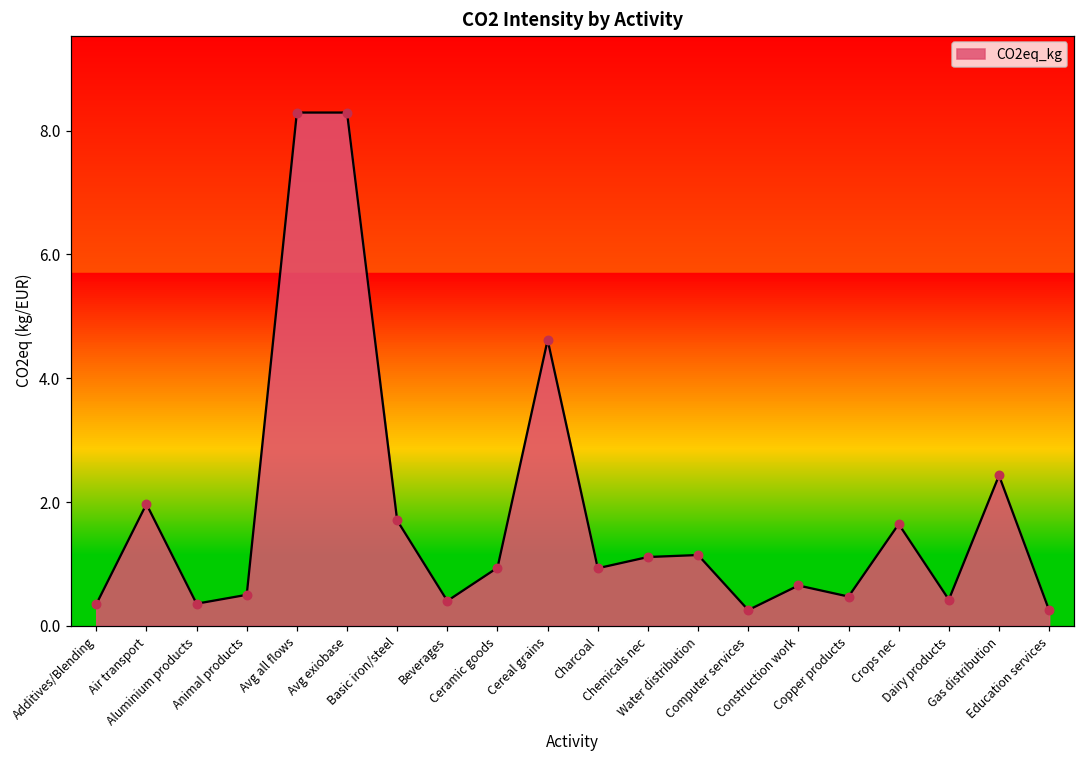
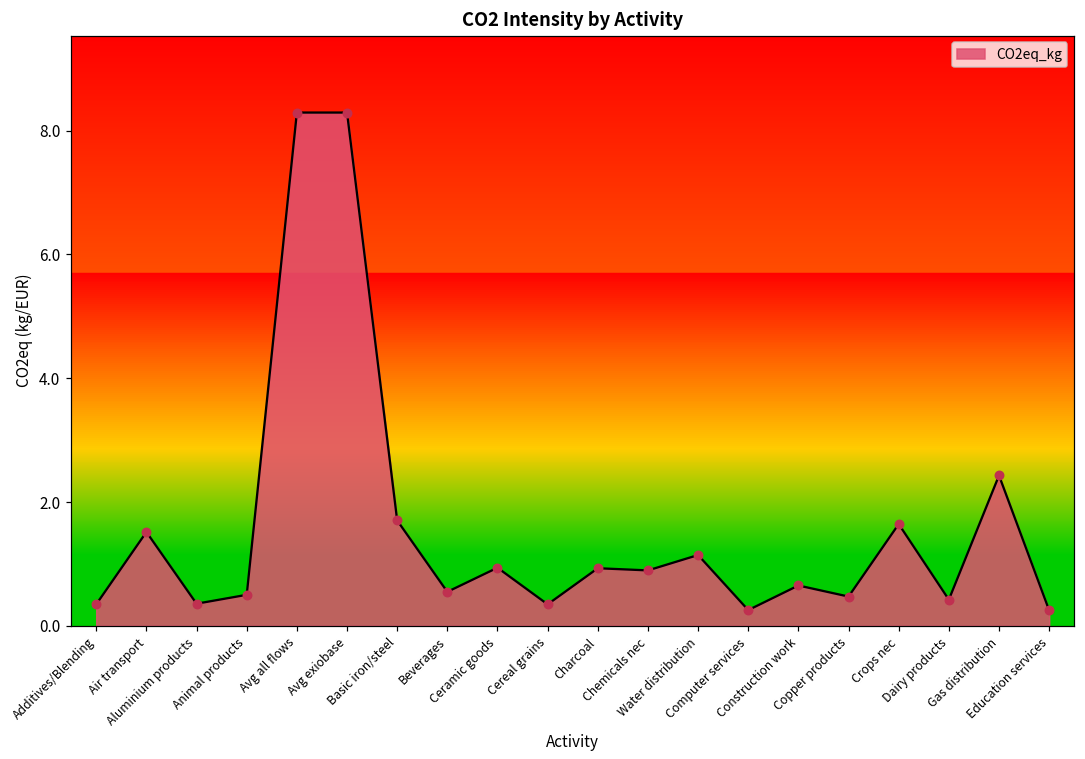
Air transport: 2.0 -> 1.5
Beverages: 0.4 -> 0.5
Cereal grains: 4.6 -> 0.3
Chemicals nec: 1.1 -> 0.9
